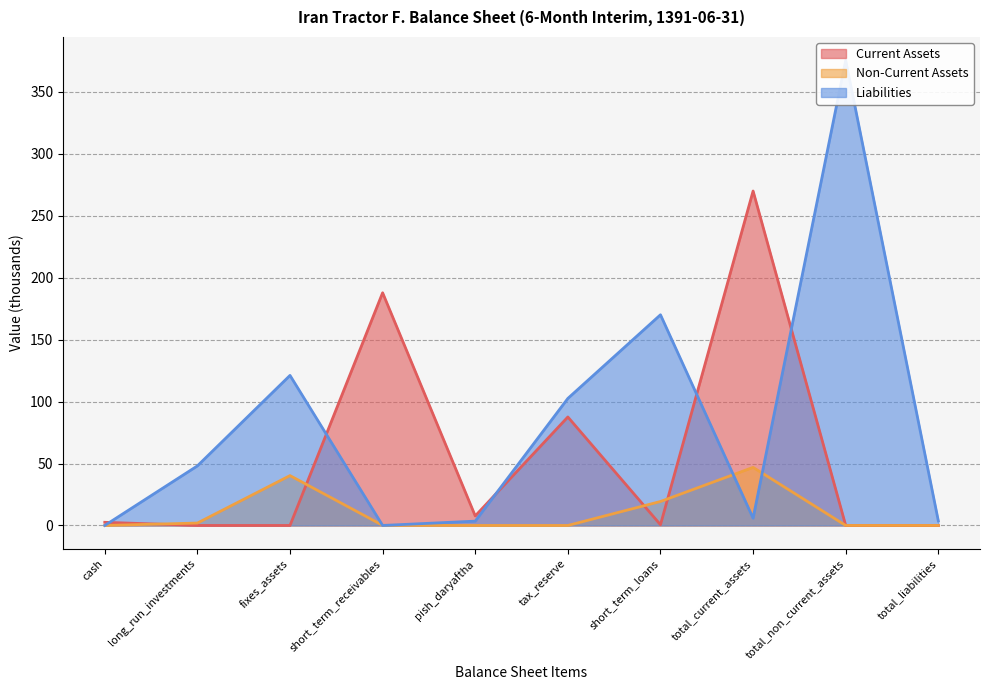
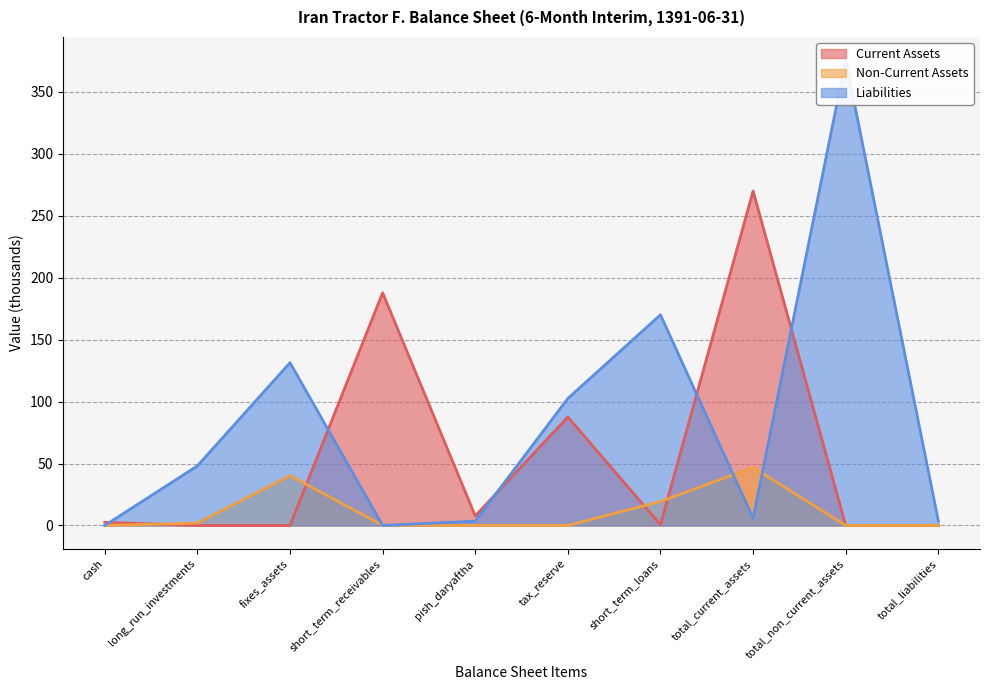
Liabilities, fixes_assets: 121 -> 131
